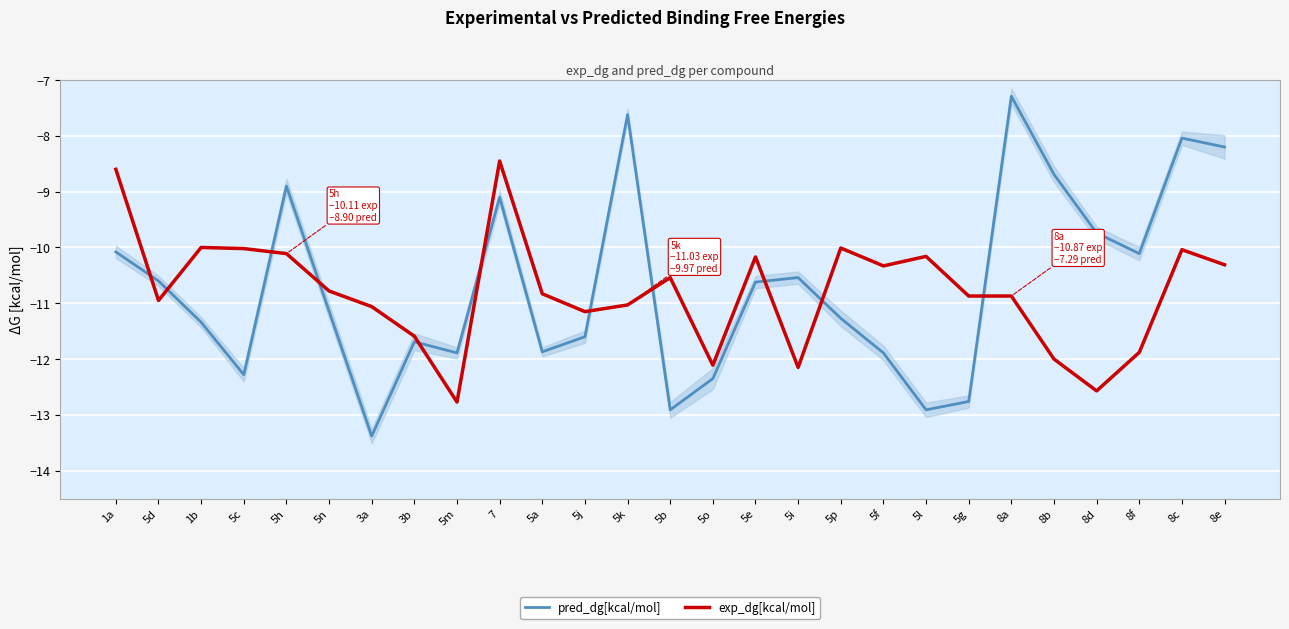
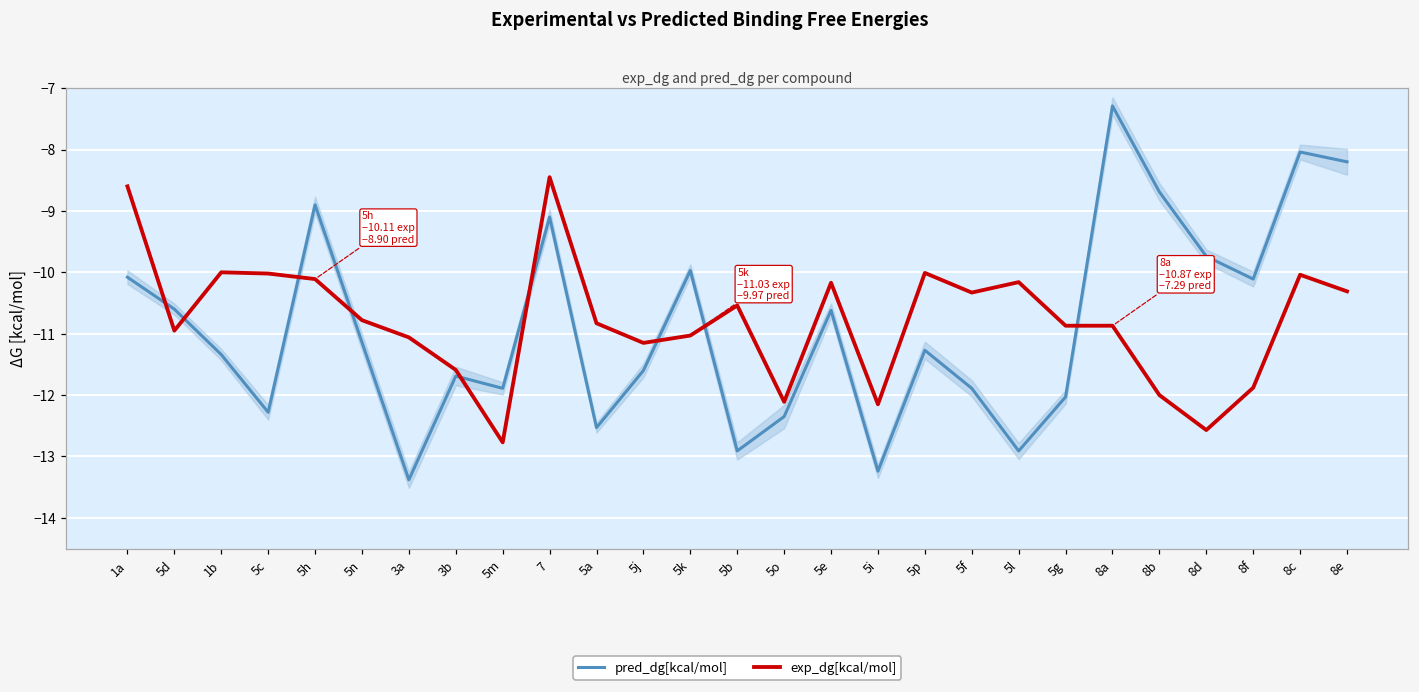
pred_dg[kcal/mol], 5a: -11.9 -> -12.5
pred_dg[kcal/mol], 5k: -7.6 -> -10.0
pred_dg[kcal/mol], 5i: -10.5 -> -13.2
pred_dg[kcal/mol], 5g: -12.8 -> -12.0
